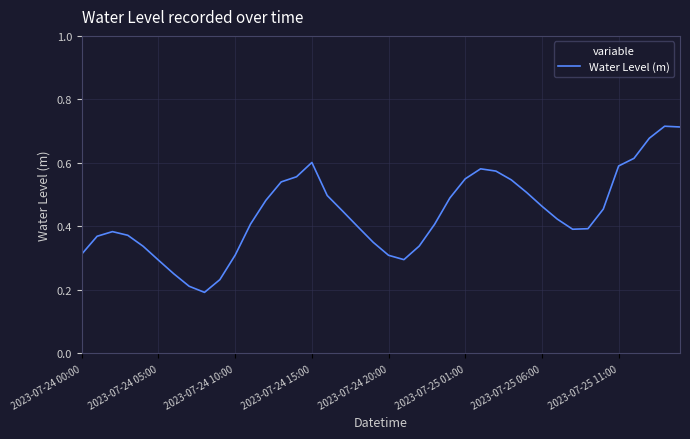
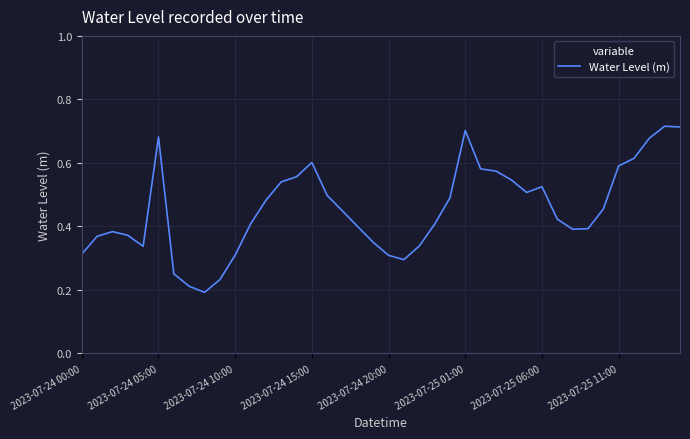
2023-07-24 05:00: 0.29 -> 0.68
2023-07-25 01:00: 0.55 -> 0.70
2023-07-25 06:00: 0.46 -> 0.53
